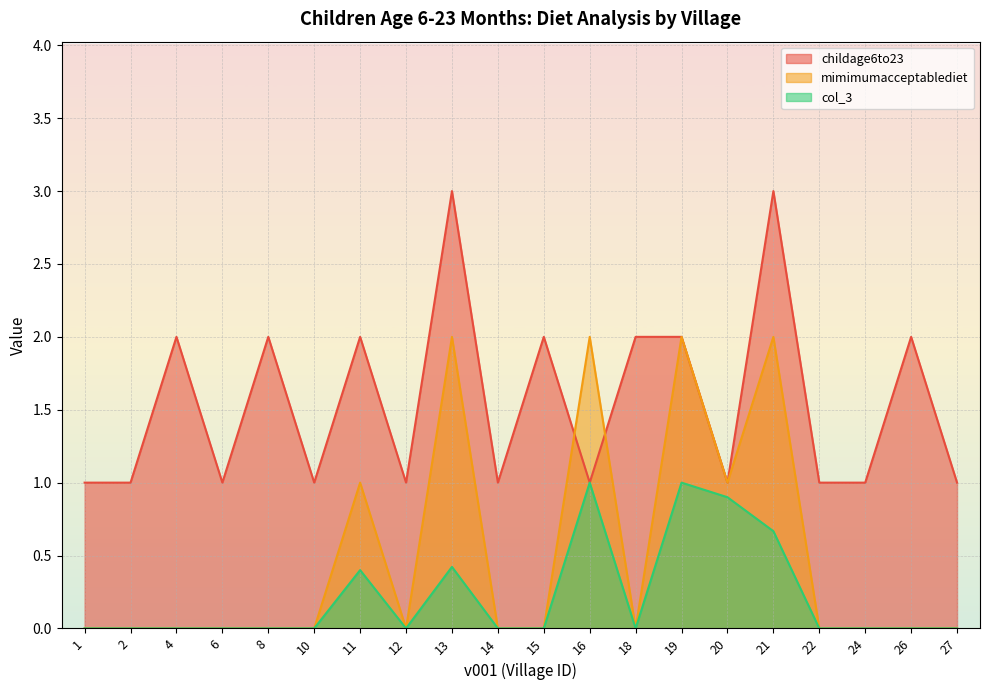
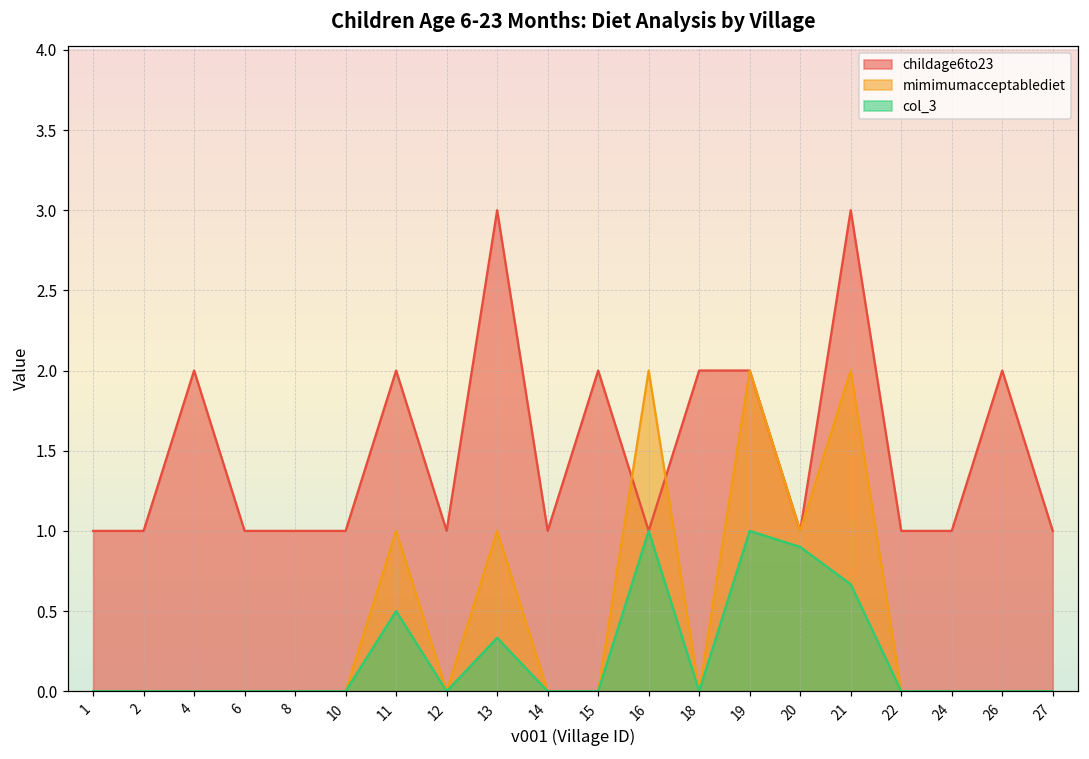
childage6to23, 8: 2 -> 1
col_3, 11: 0.4 -> 0.5
mimimumacceptablediet, 13: 2 -> 1
col_3, 13: 0.42 -> 0.33
